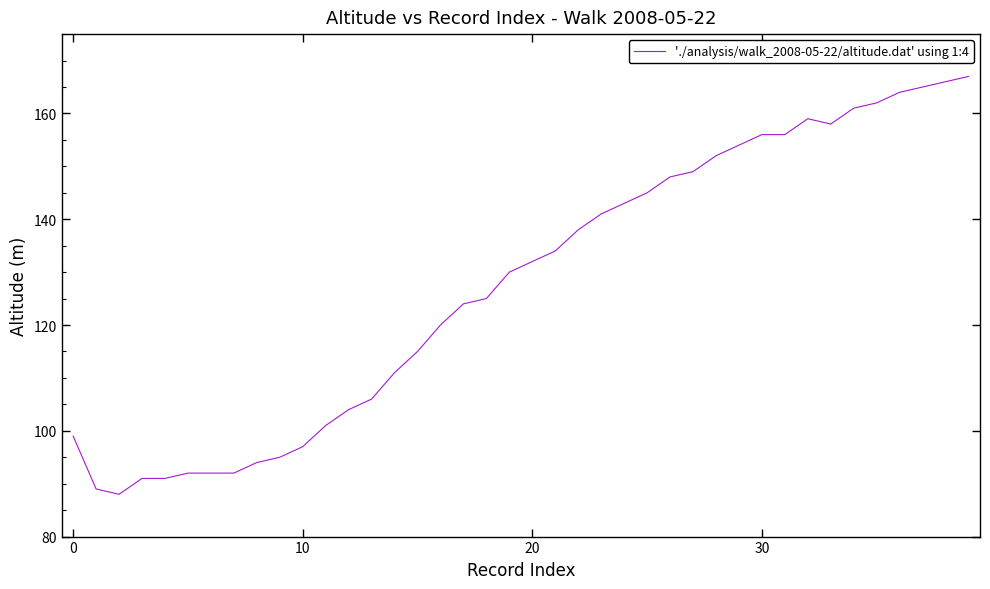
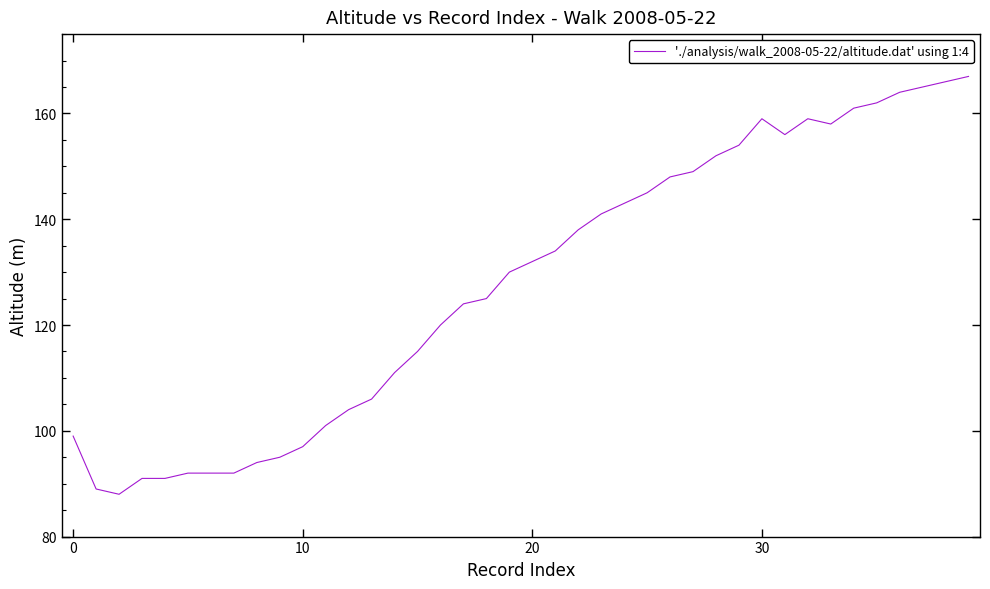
30: 156 -> 159
